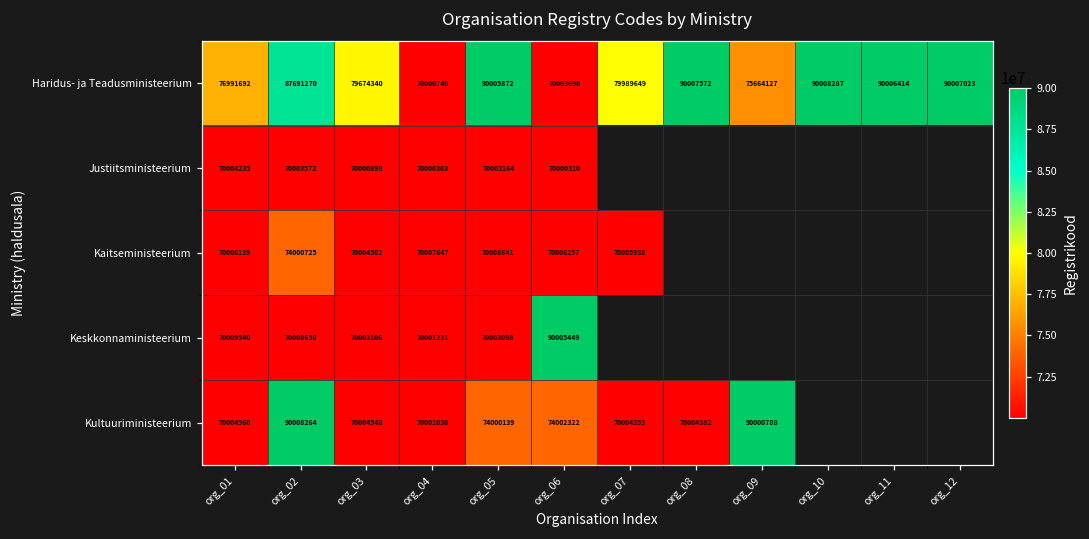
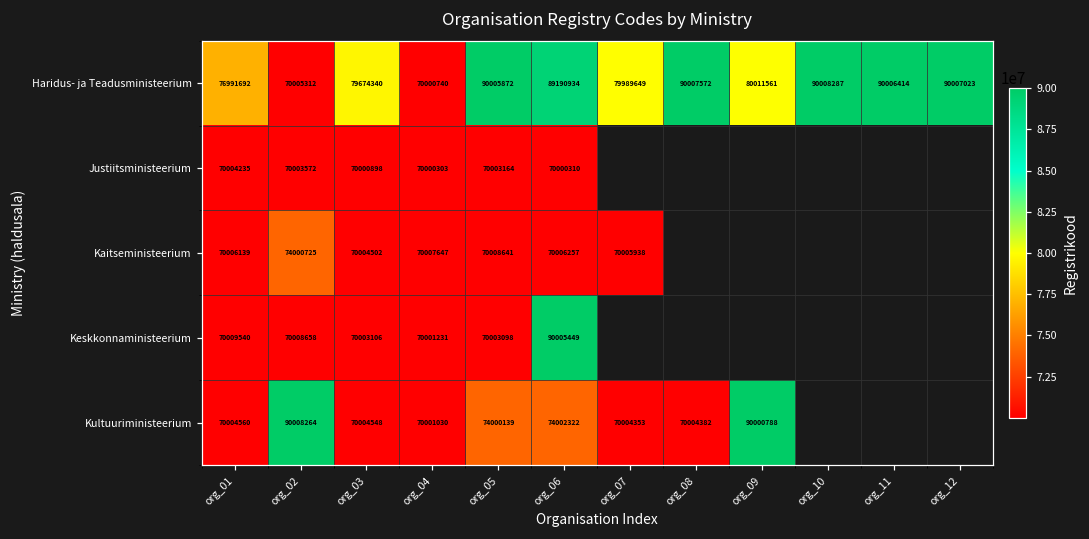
Haridus- ja Teadusministeerium, org_02: 87691270 -> 70005312
Haridus- ja Teadusministeerium, org_06: 70003690 -> 89190934
Haridus- ja Teadusministeerium, org_09: 75664127 -> 80011561
